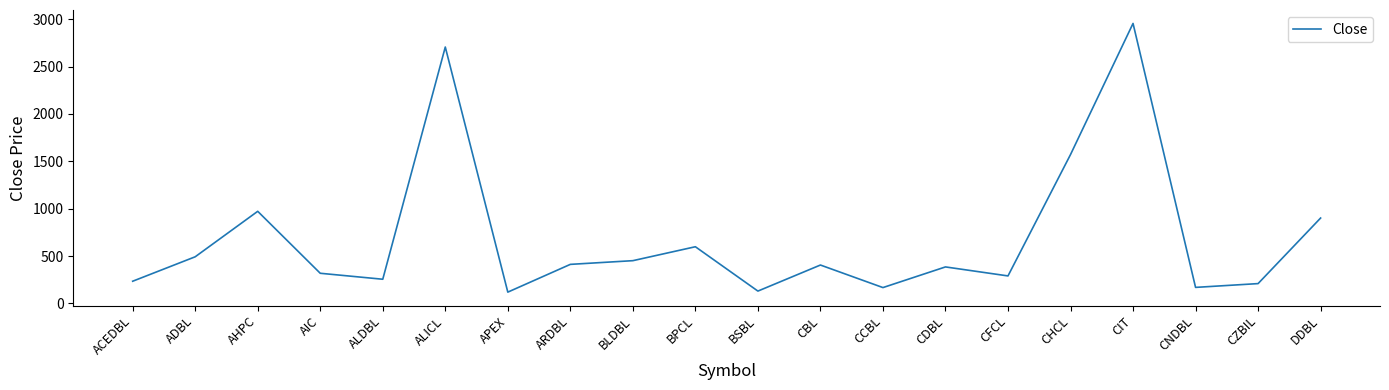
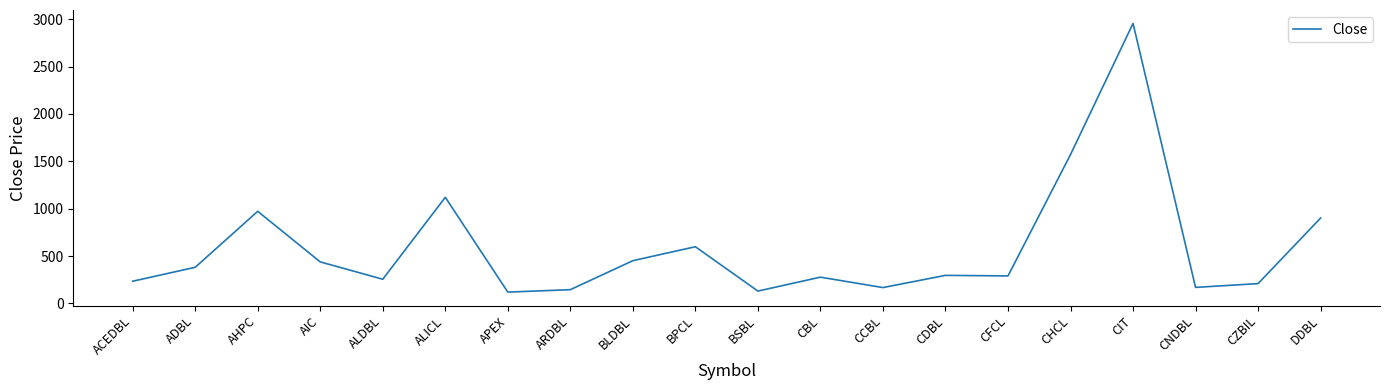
ADBL: 500 -> 400
AIC: 300 -> 400
ALICL: 2700 -> 1100
ARDBL: 400 -> 100
CBL: 400 -> 300
CDBL: 400 -> 300
